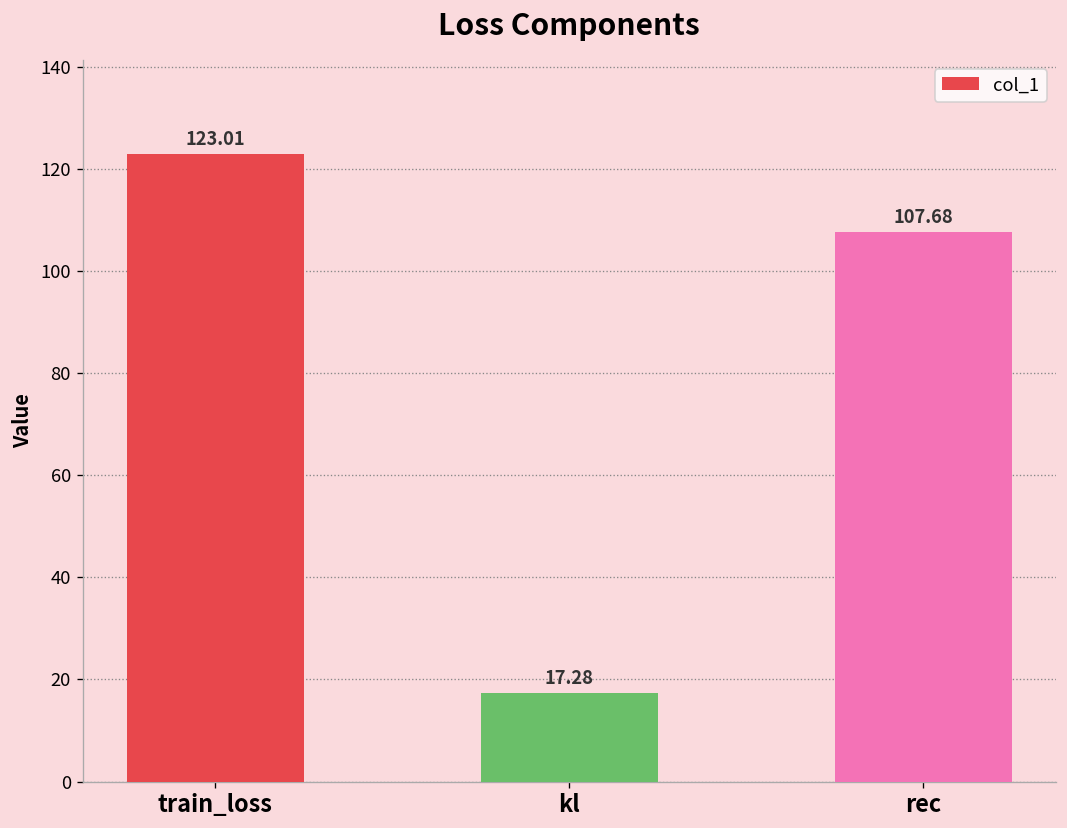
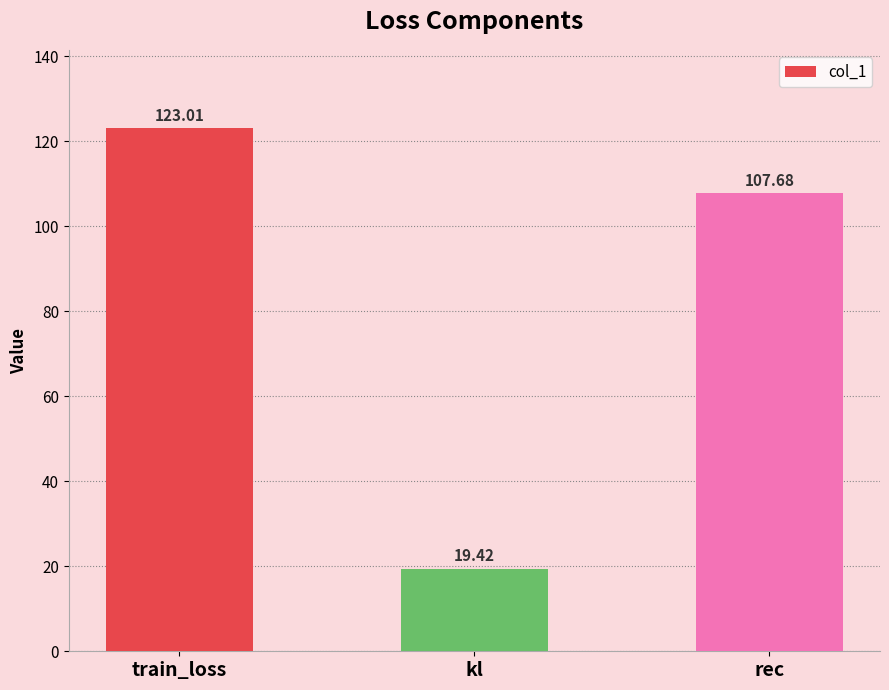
kl: 17.28 -> 19.42
